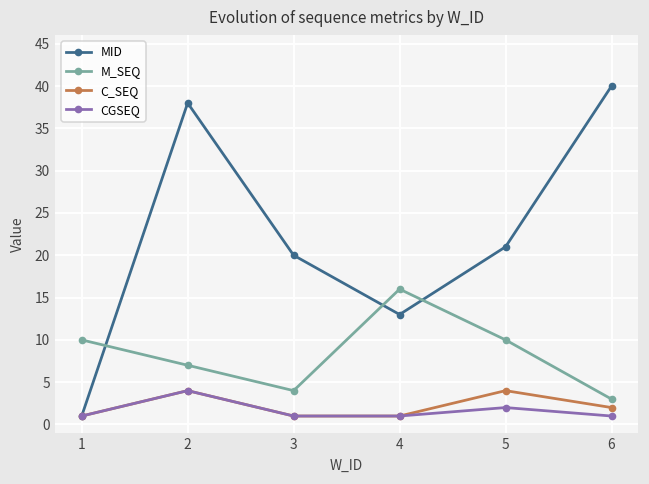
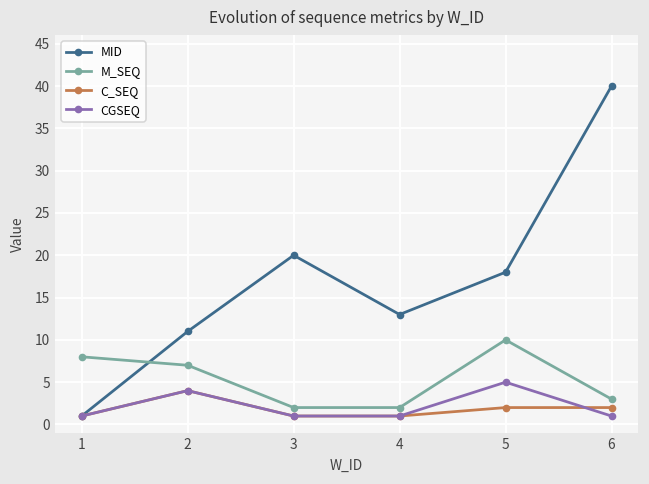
M_SEQ, 1: 10 -> 8
MID, 2: 38 -> 11
M_SEQ, 3: 4 -> 2
M_SEQ, 4: 16 -> 2
MID, 5: 21 -> 18
C_SEQ, 5: 4 -> 2
CGSEQ, 5: 2 -> 5
